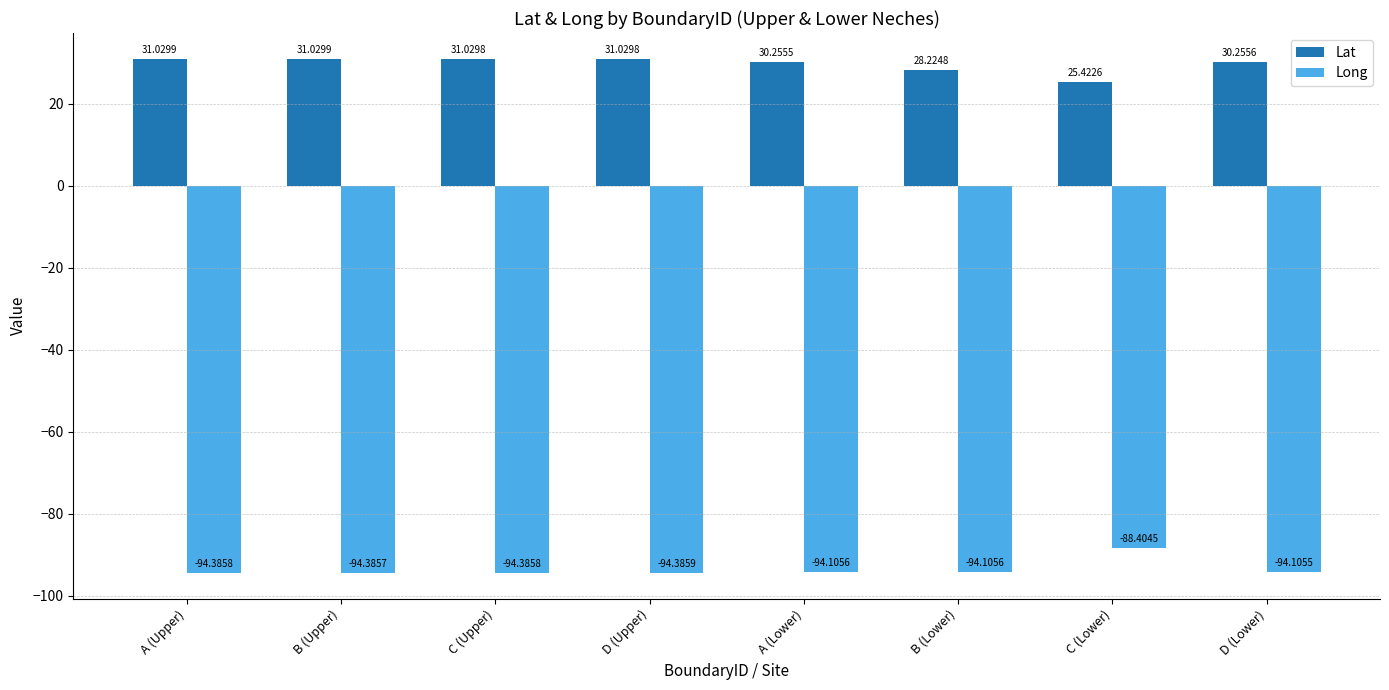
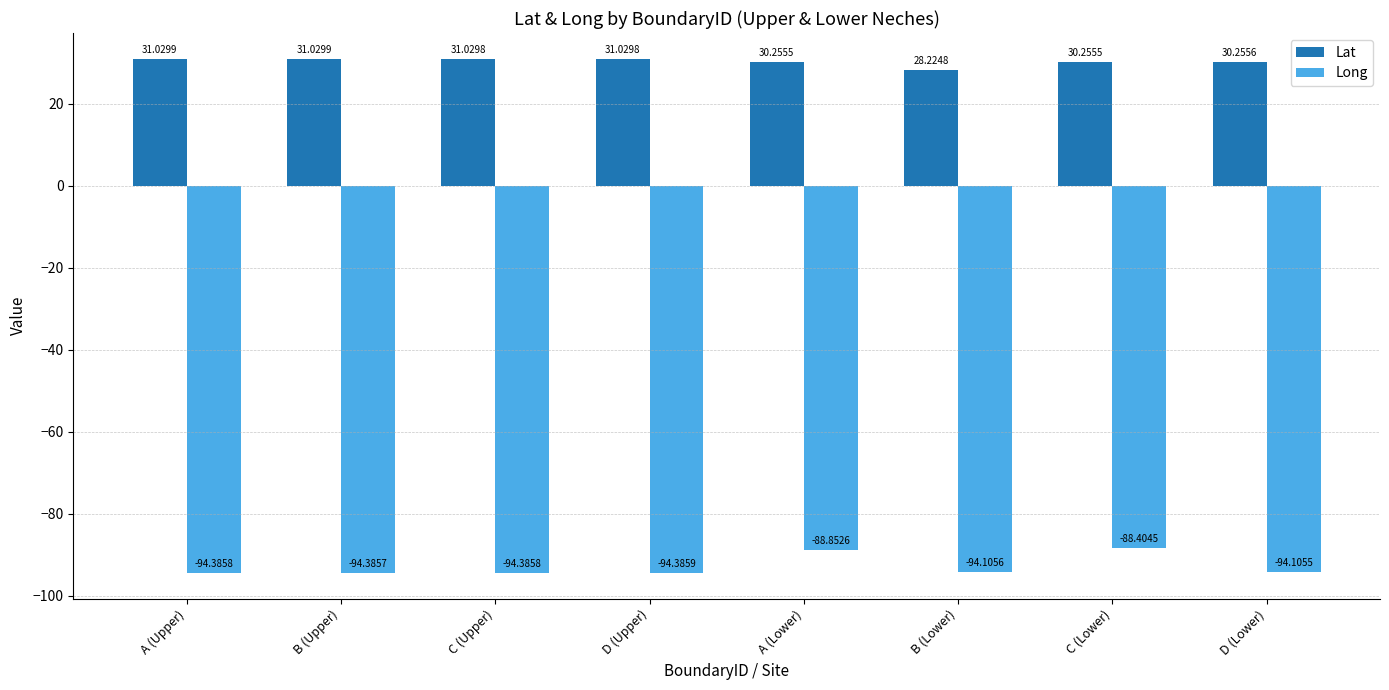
Long, A (Lower): -94.1056 -> -88.8526
Lat, C (Lower): 25.4226 -> 30.2555
